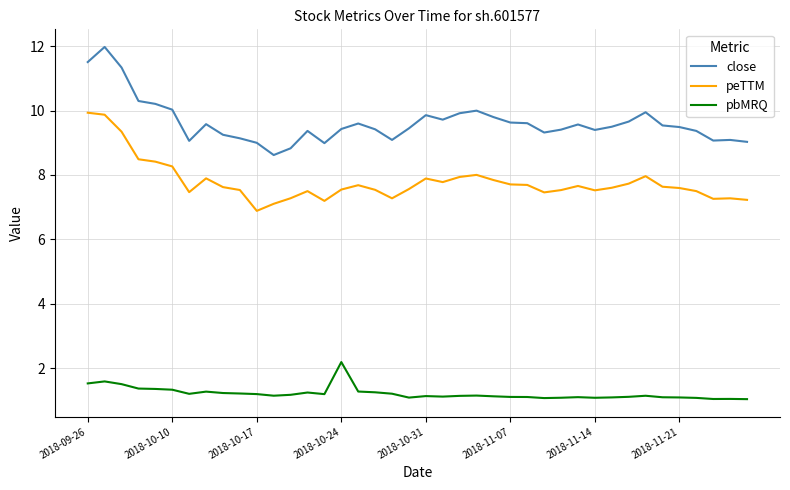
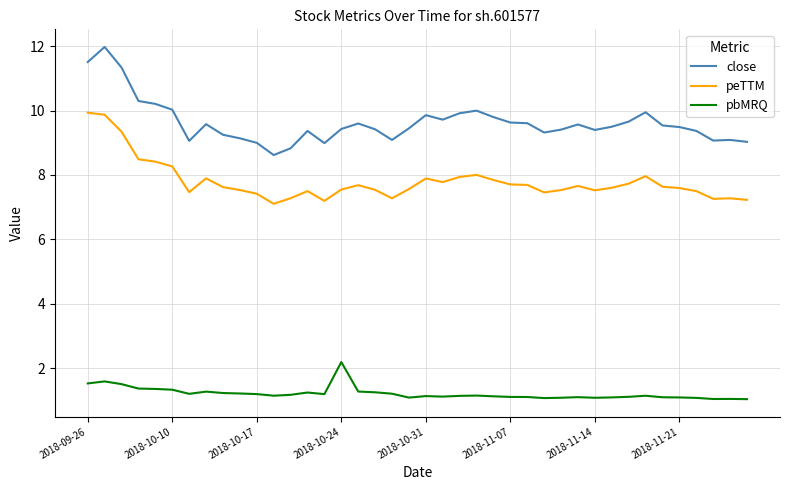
peTTM, 2018-10-17: 6.9 -> 7.4
